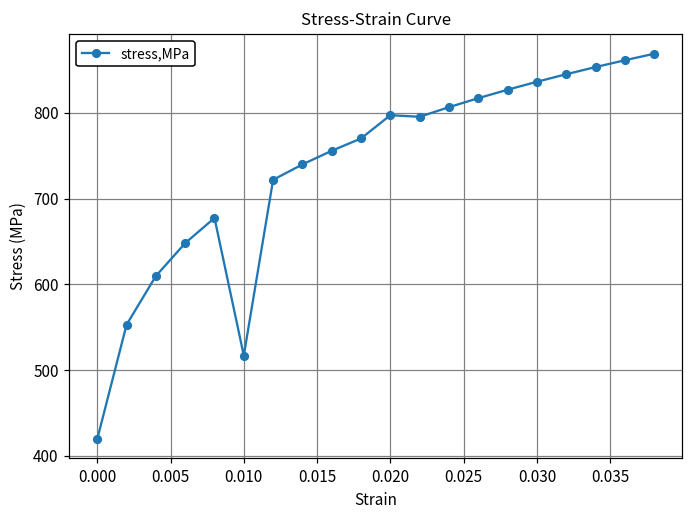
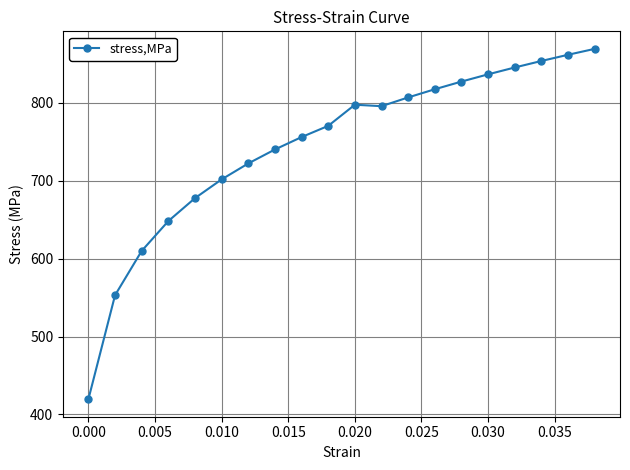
0.010: 520 -> 700
